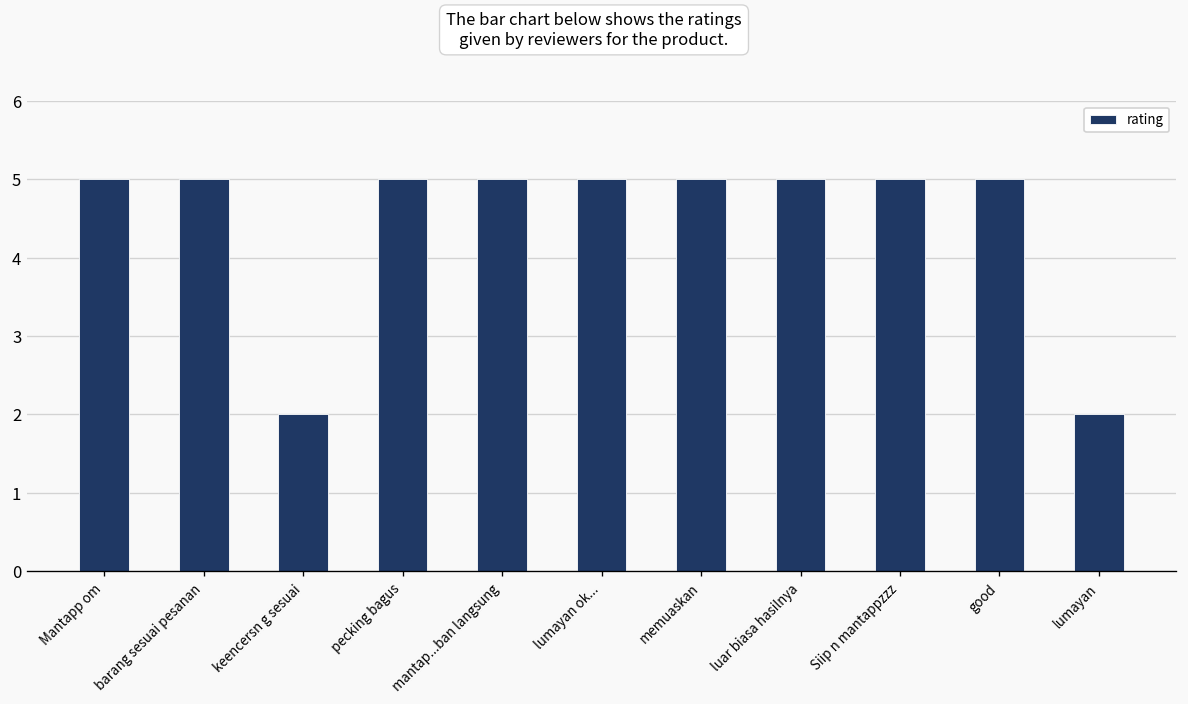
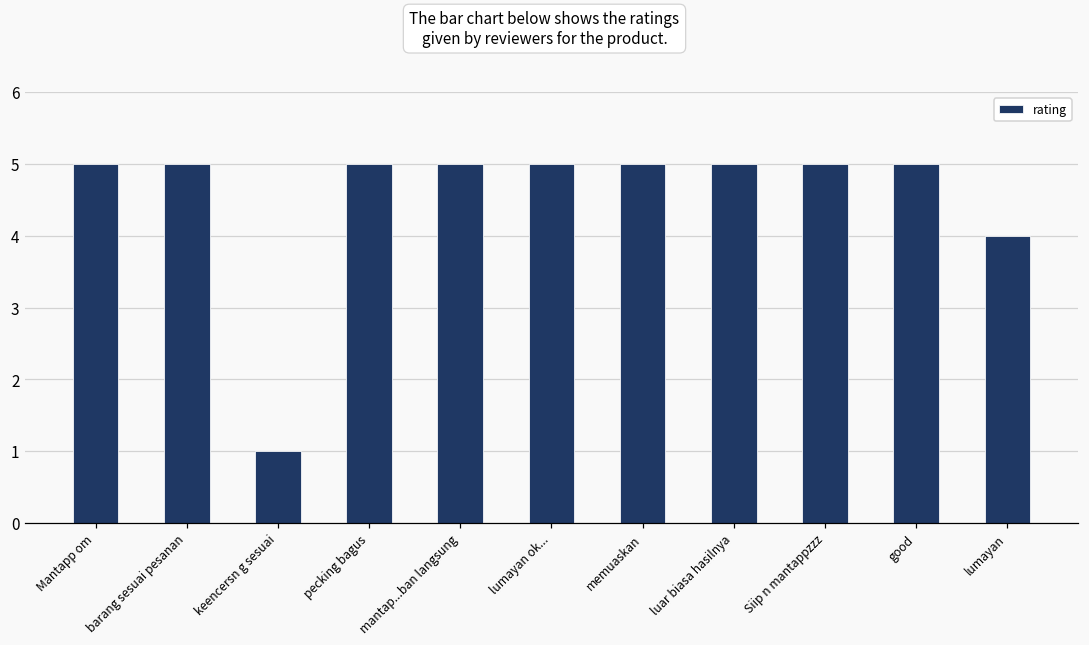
keencersn g sesuai: 2 -> 1
lumayan: 2 -> 4
